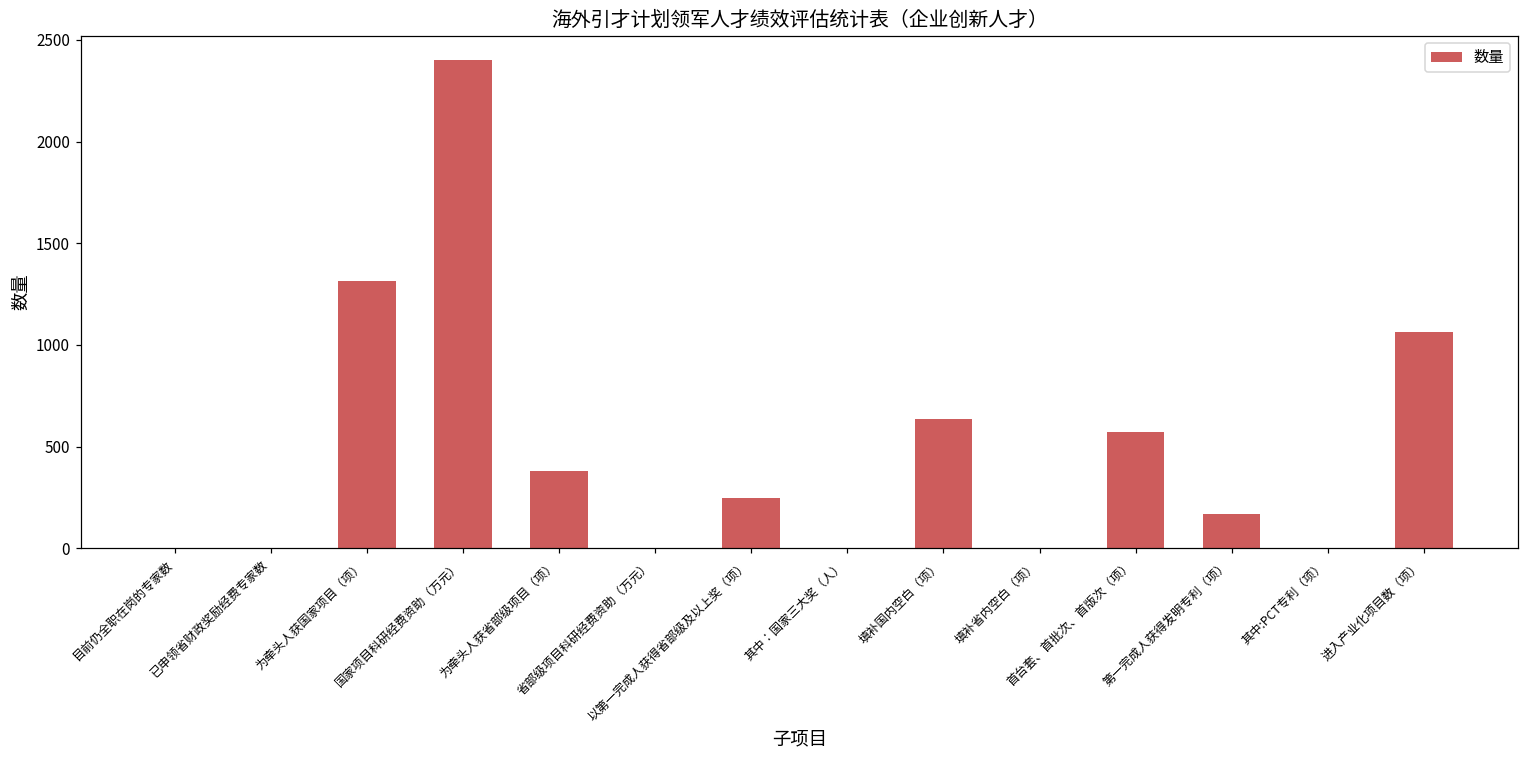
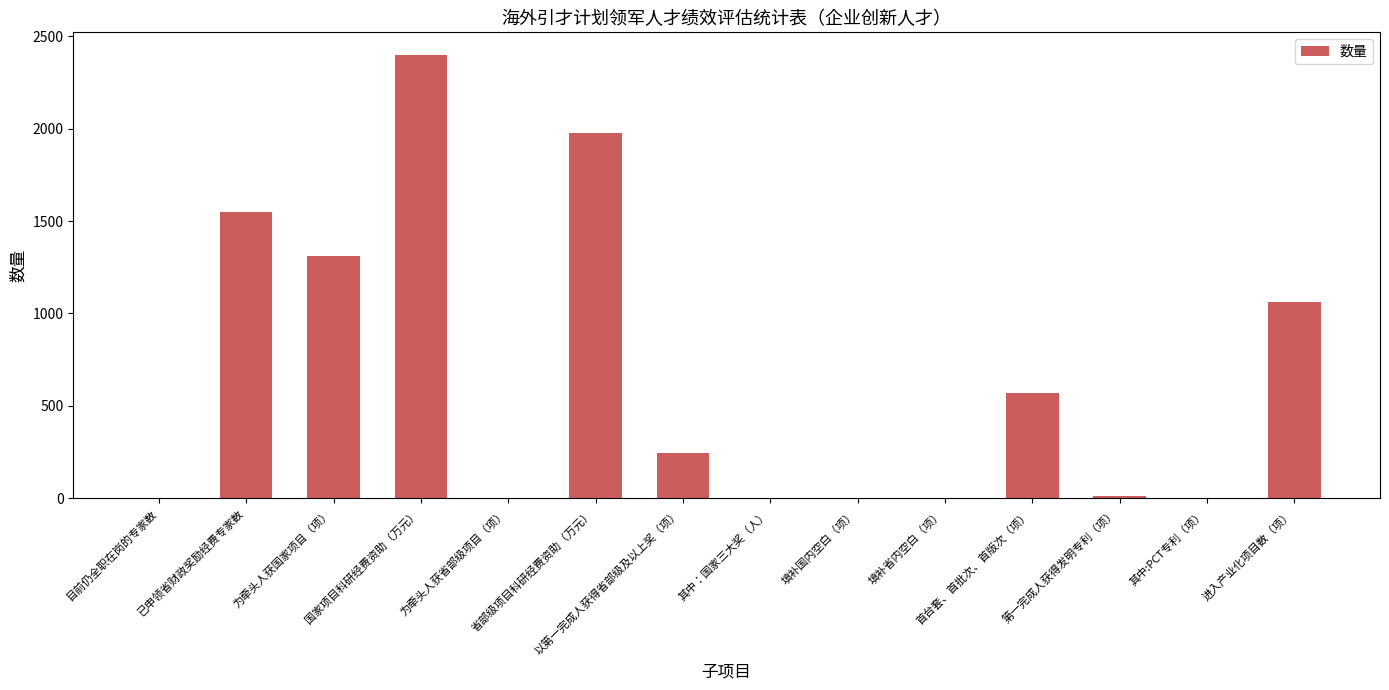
已申领省财政奖励经费专家数: 0 -> 1550
为牵头人获省部级项目（项）: 380 -> 0
省部级项目科研经费资助（万元）: 0 -> 1980
填补国内空白（项）: 640 -> 0
第一完成人获得发明专利（项）: 170 -> 10
